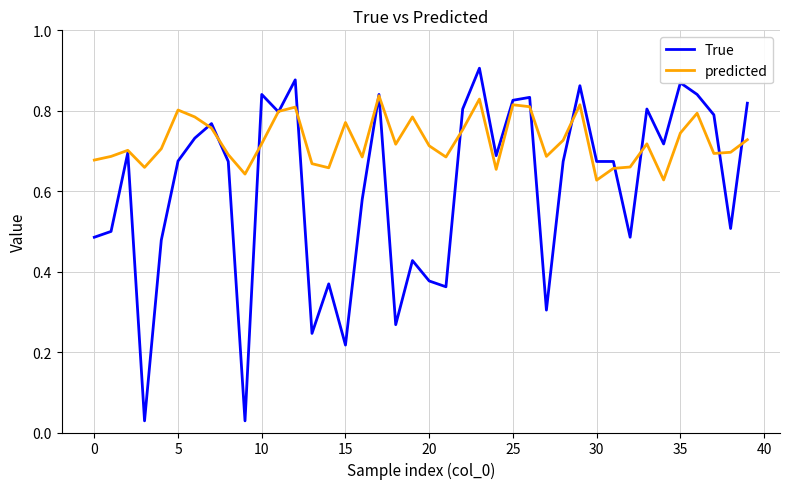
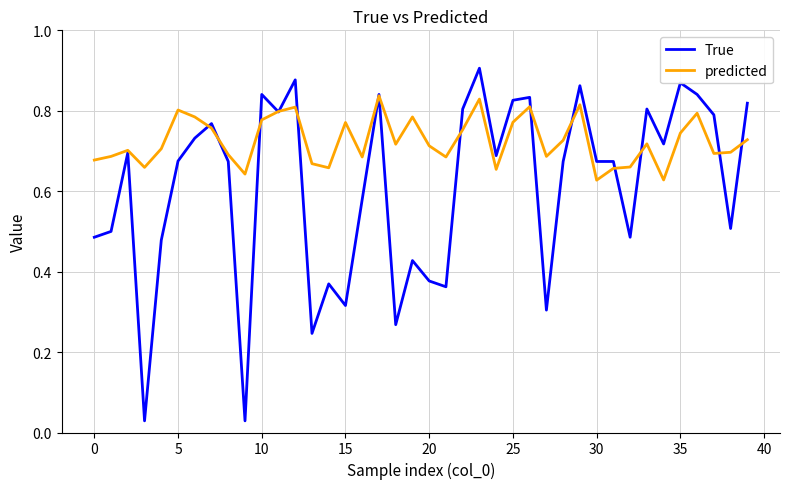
predicted, 10: 0.72 -> 0.78
True, 15: 0.22 -> 0.32
predicted, 25: 0.81 -> 0.77
